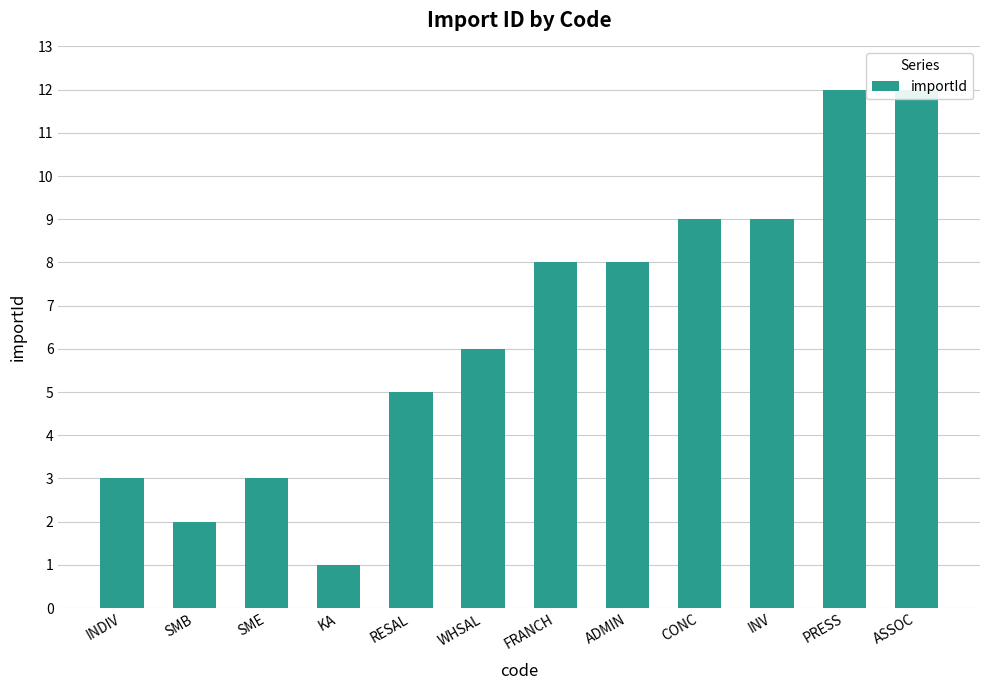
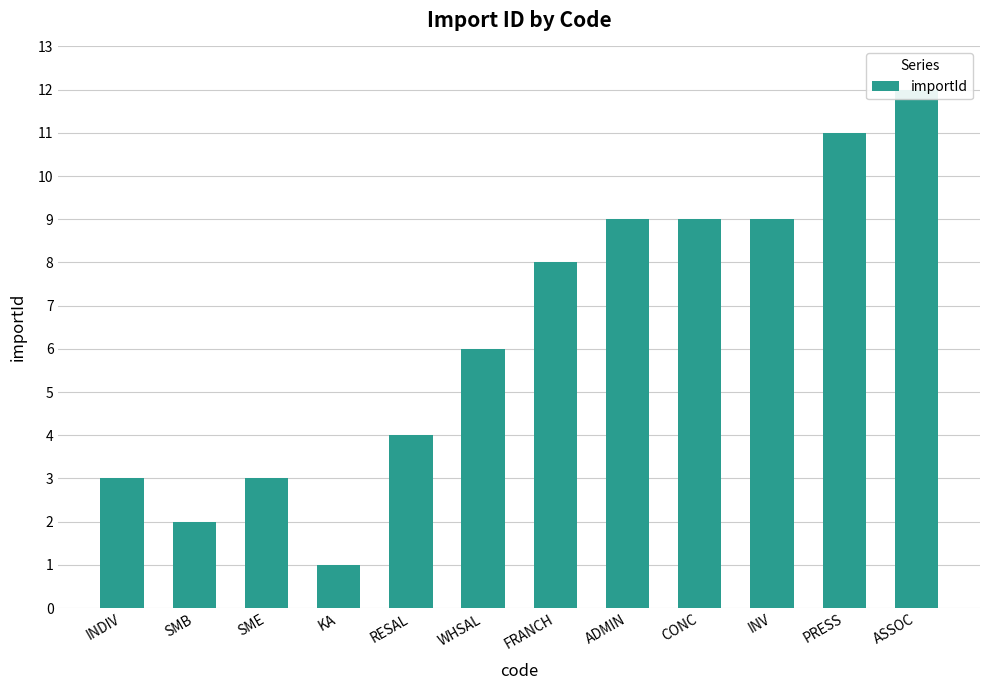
RESAL: 5 -> 4
ADMIN: 8 -> 9
PRESS: 12 -> 11
